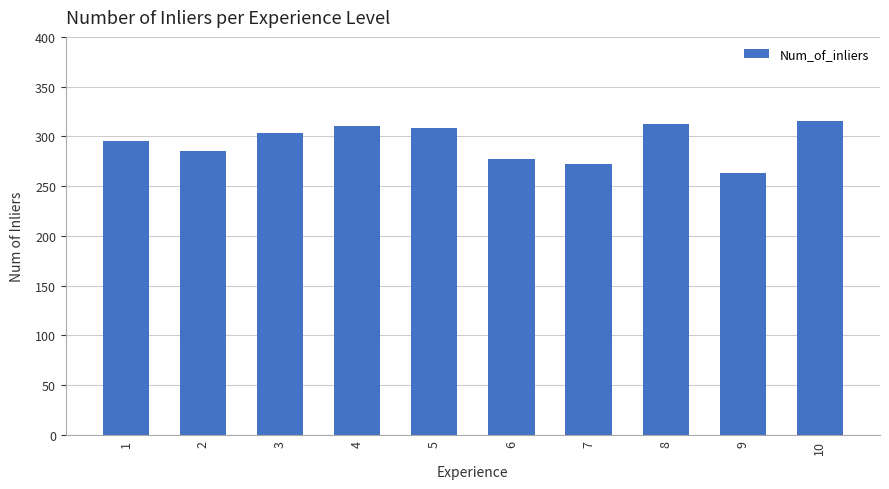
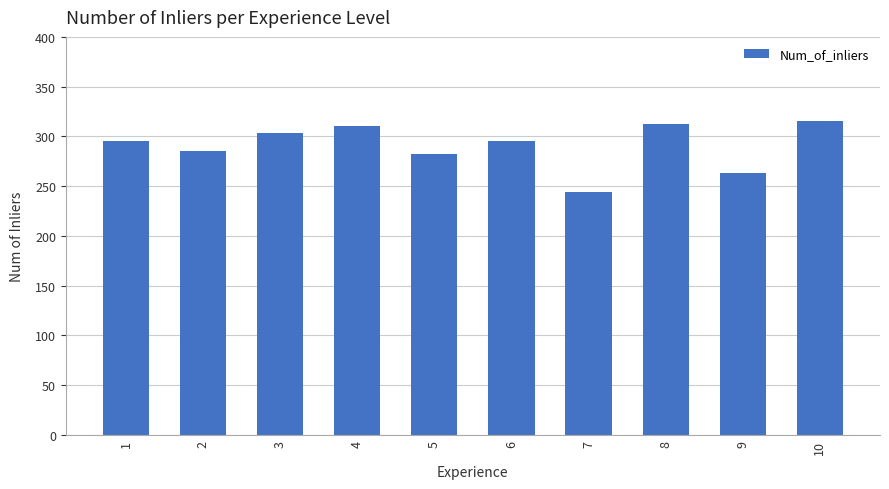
5: 310 -> 280
6: 280 -> 300
7: 270 -> 240
